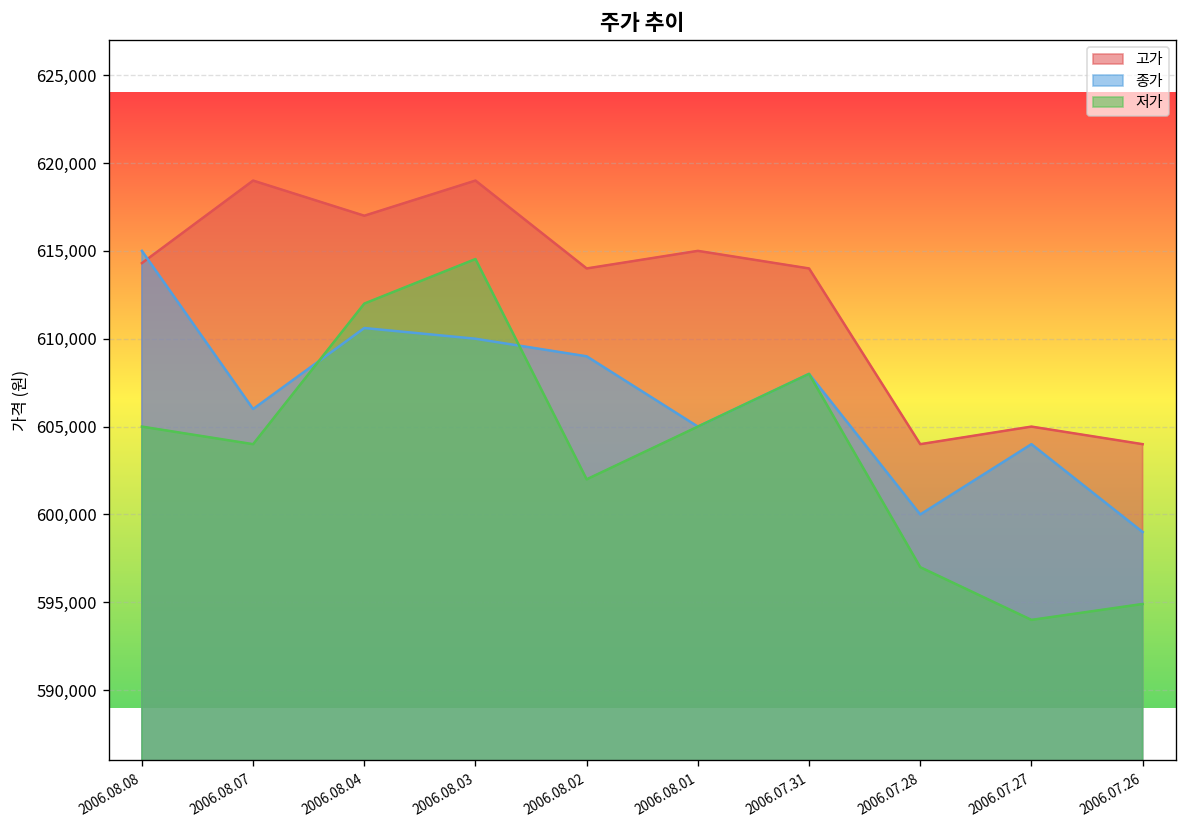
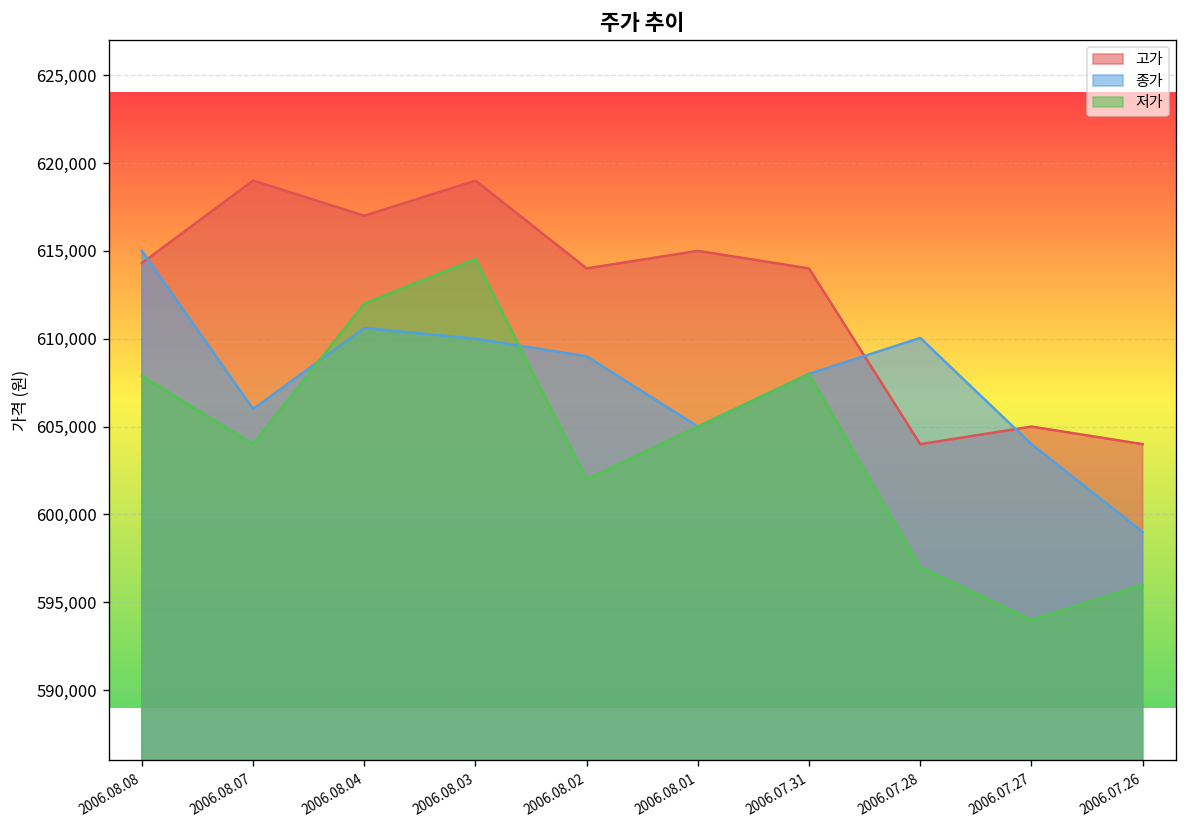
저가, 2006.08.08: 605,000 -> 607,900
종가, 2006.07.28: 600,000 -> 610,000
저가, 2006.07.26: 594,900 -> 596,000
